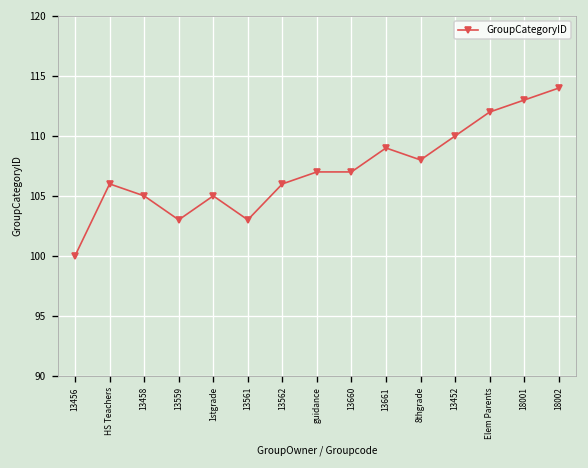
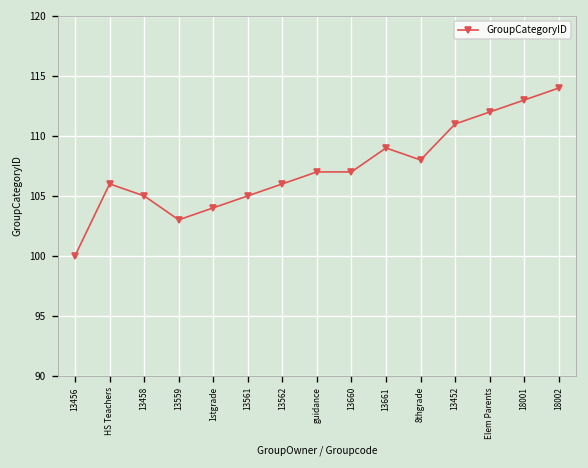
1stgrade: 105 -> 104
13561: 103 -> 105
13452: 110 -> 111
